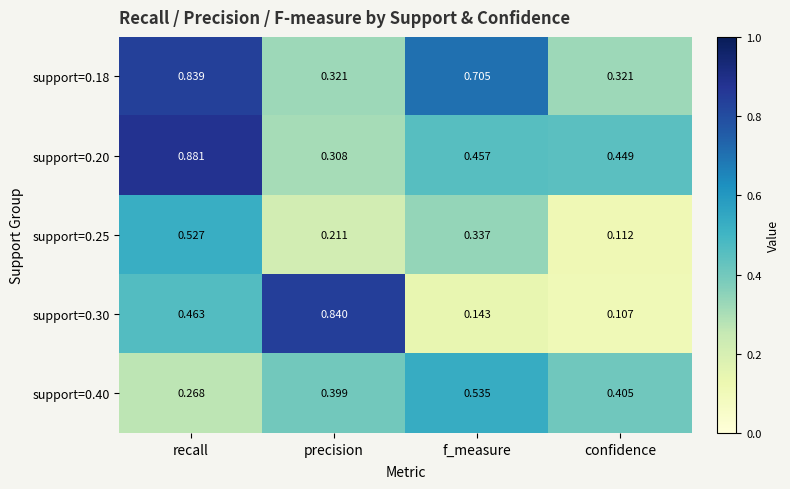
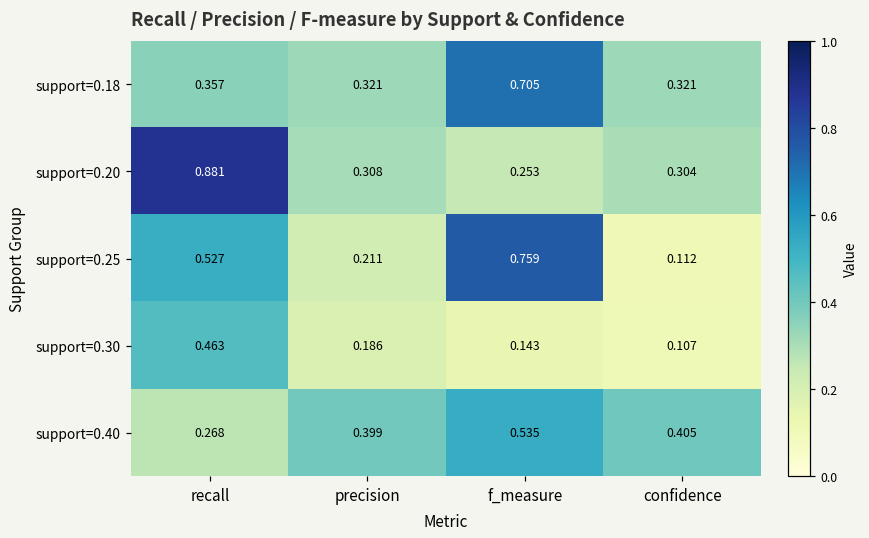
support=0.18, recall: 0.839 -> 0.357
support=0.20, f_measure: 0.457 -> 0.253
support=0.20, confidence: 0.449 -> 0.304
support=0.25, f_measure: 0.337 -> 0.759
support=0.30, precision: 0.840 -> 0.186
